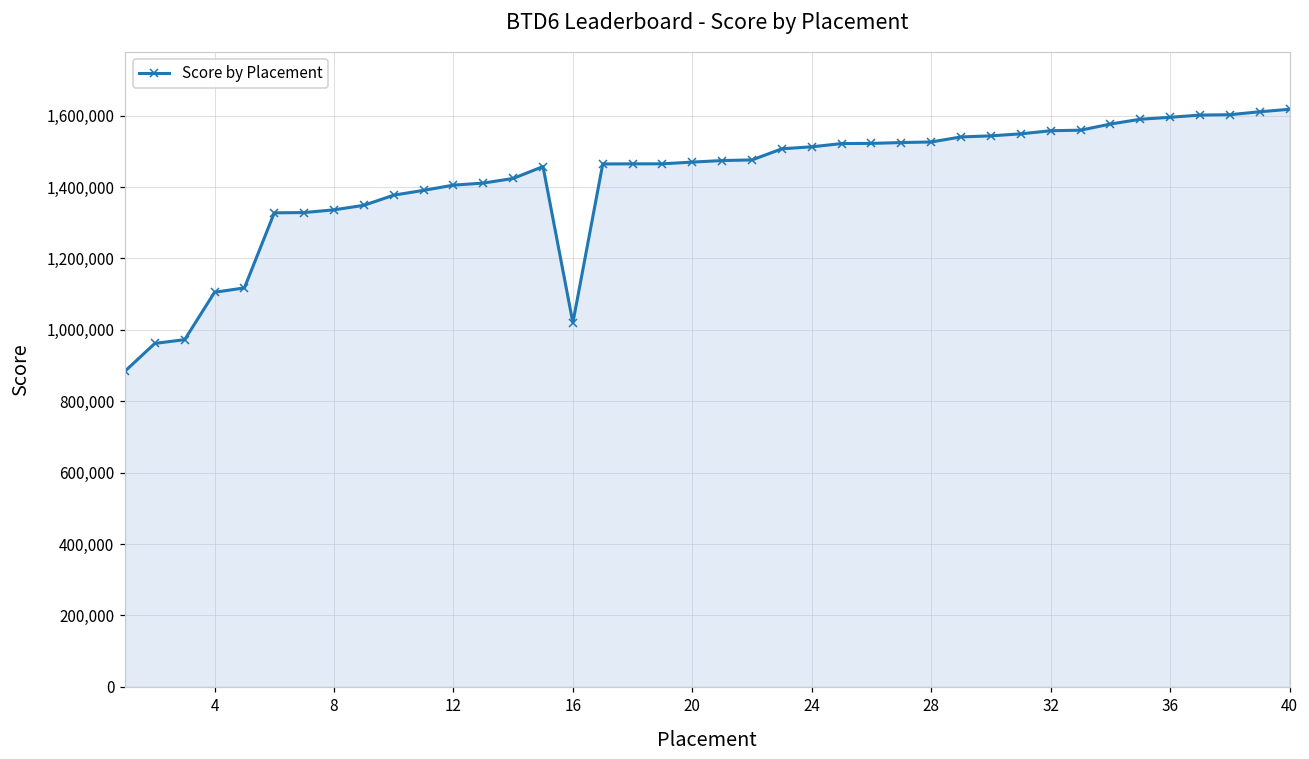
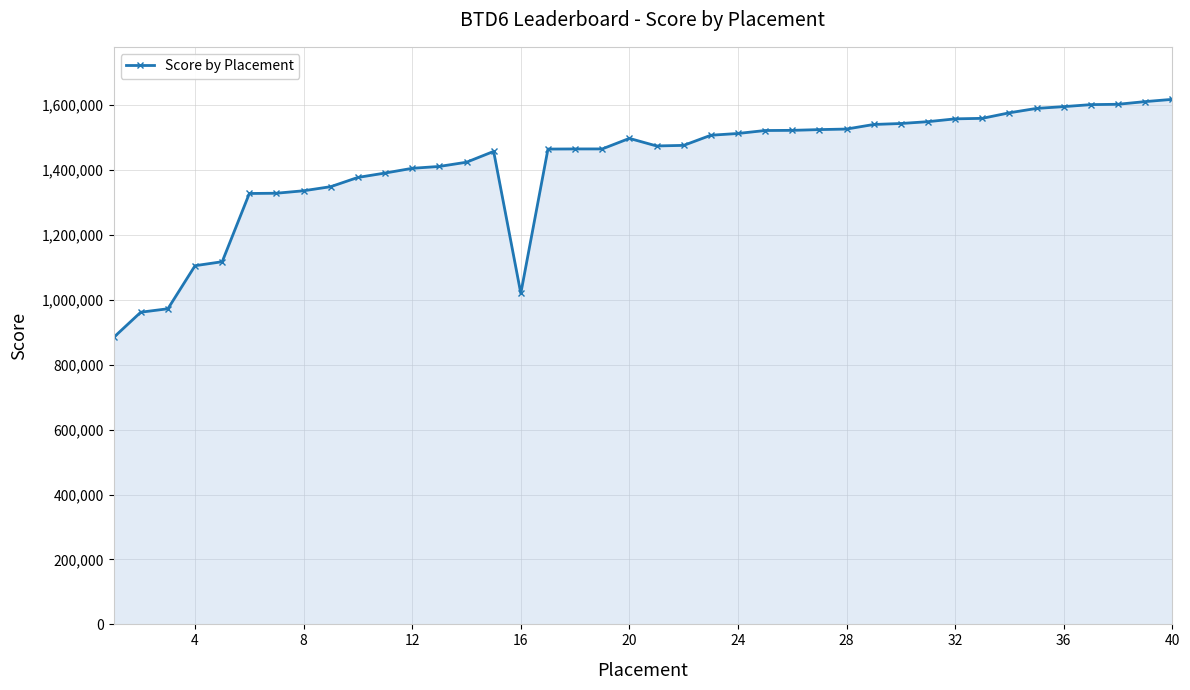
20: 1,470,000 -> 1,500,000
